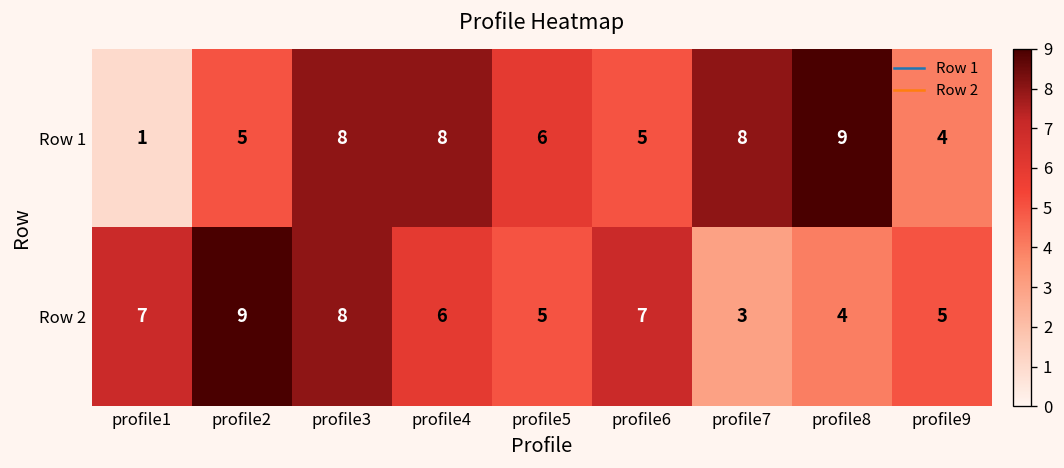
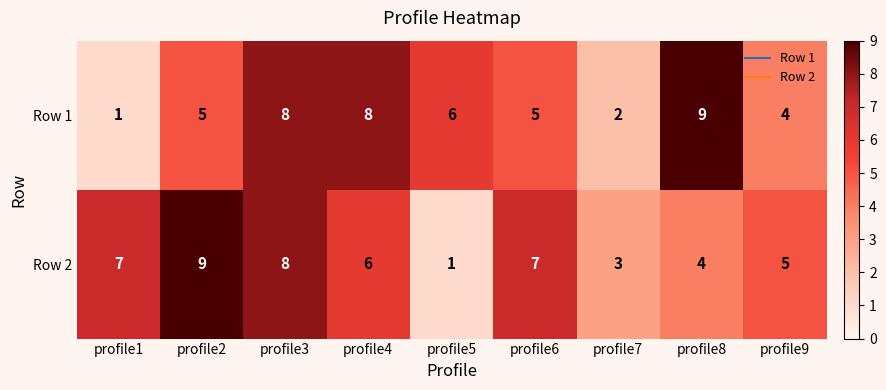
Row 1, profile7: 8 -> 2
Row 2, profile5: 5 -> 1
